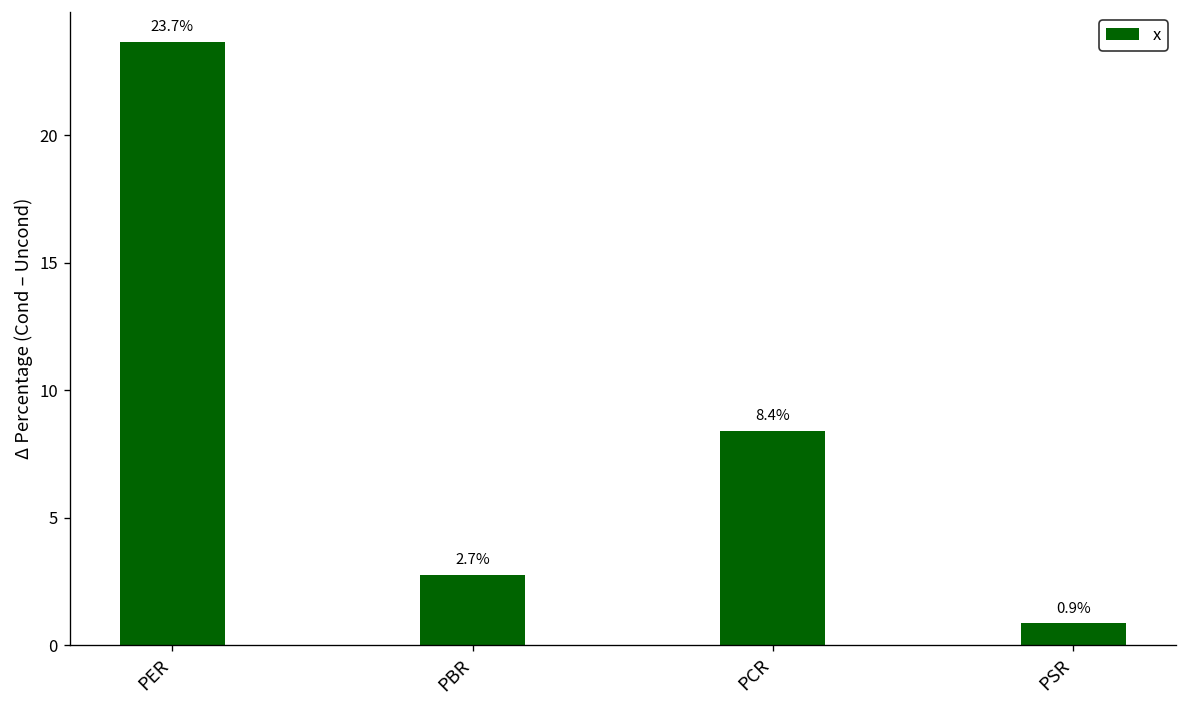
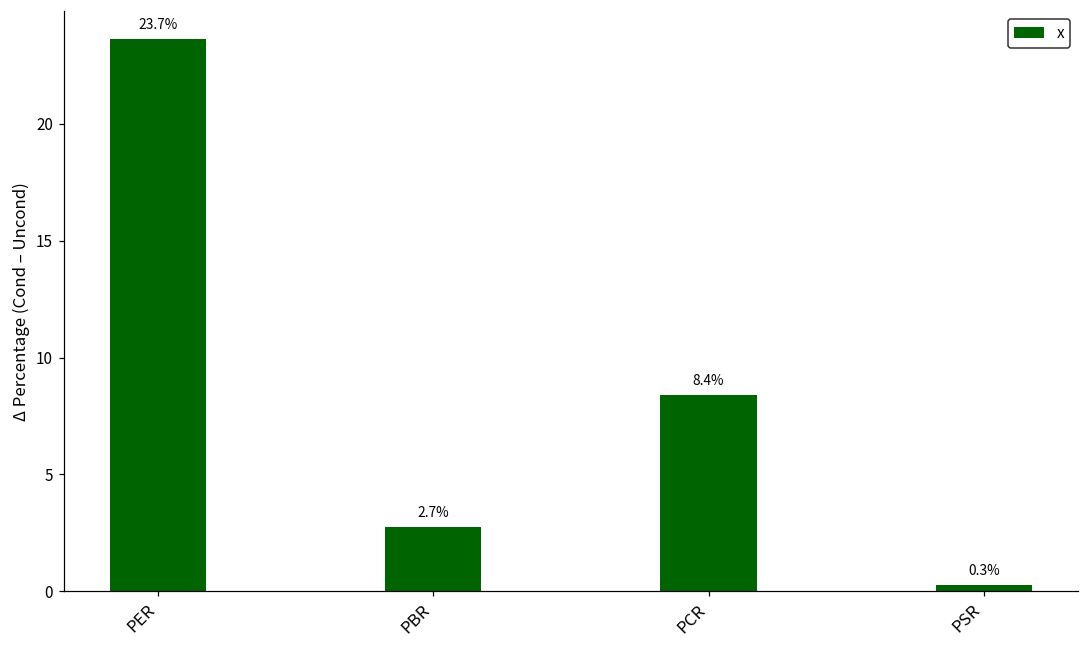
PSR: 0.9% -> 0.3%
